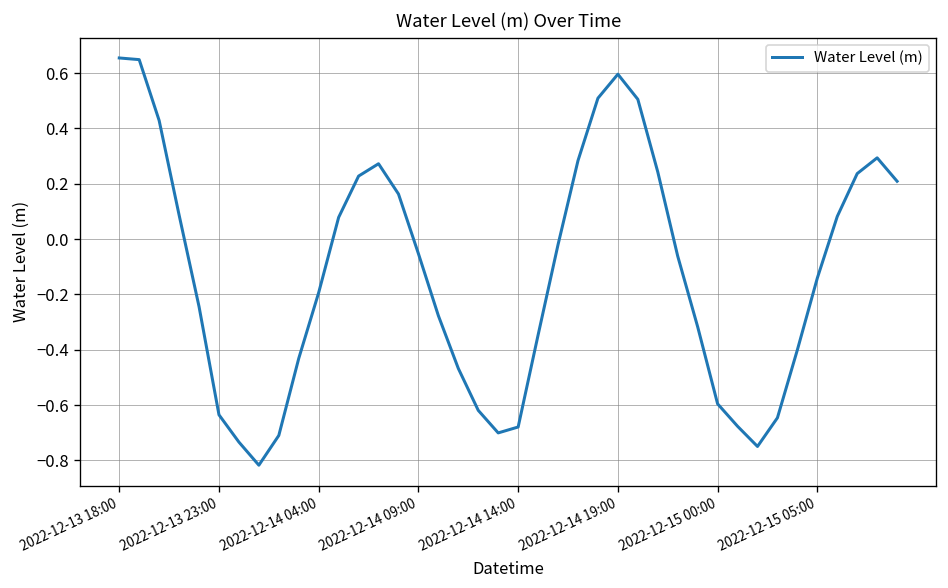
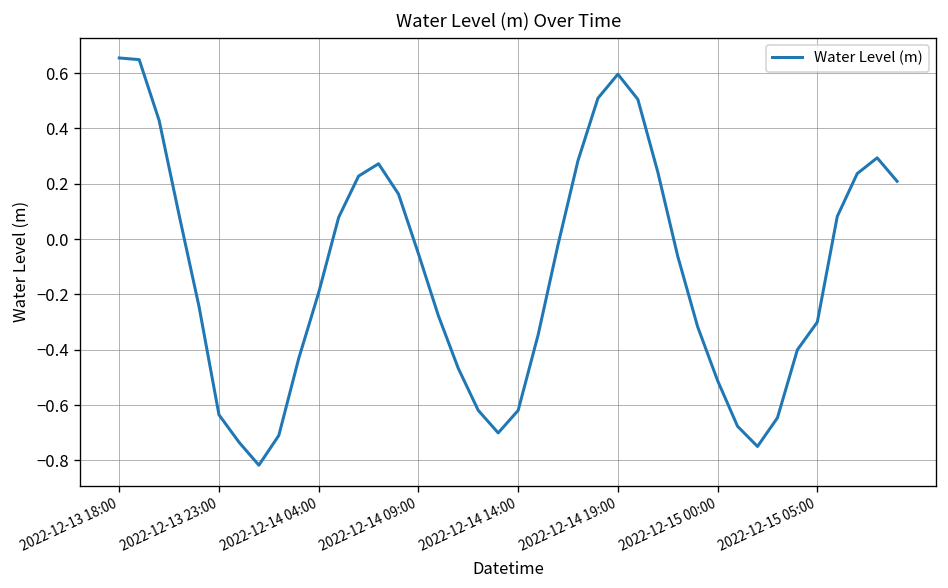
2022-12-14 14:00: -0.68 -> -0.62
2022-12-15 00:00: -0.60 -> -0.51
2022-12-15 05:00: -0.14 -> -0.30
